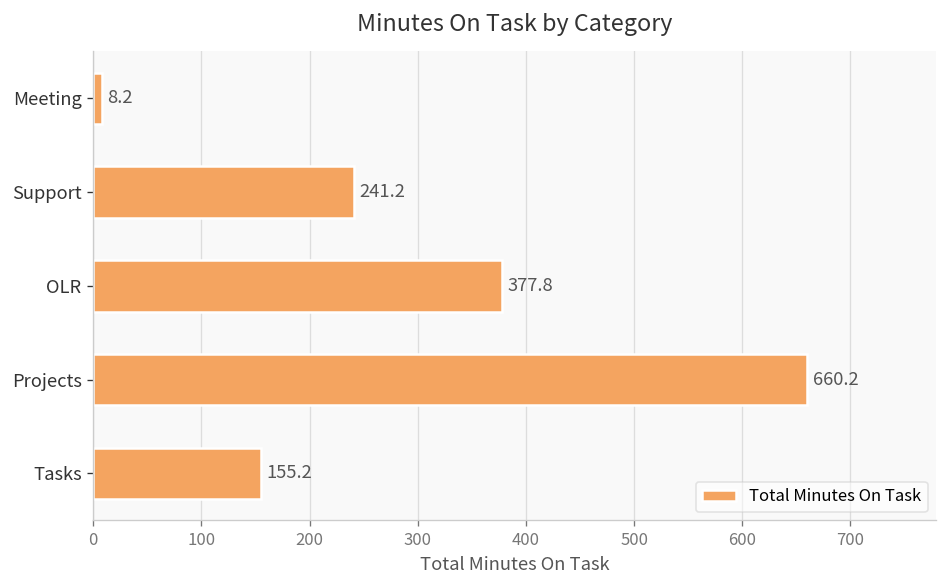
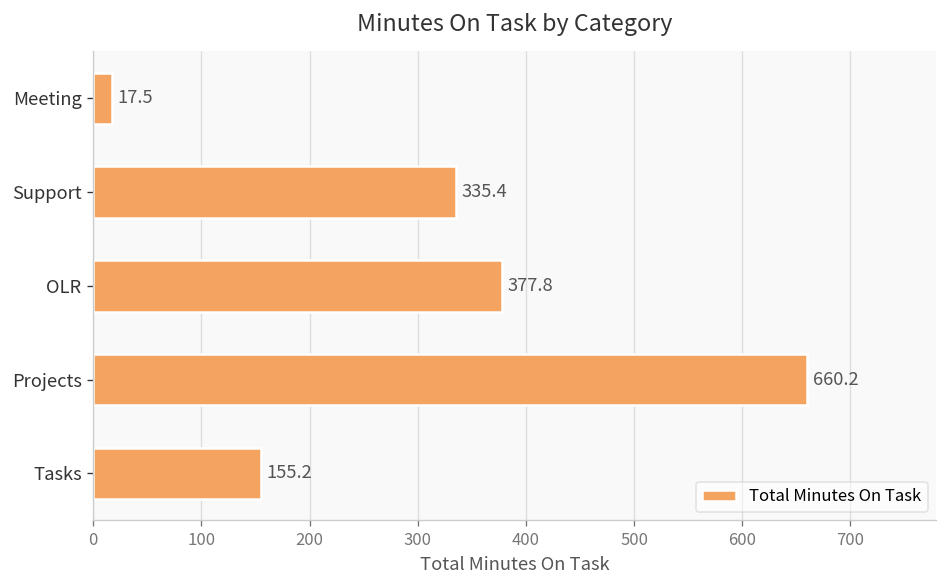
Meeting: 8.2 -> 17.5
Support: 241.2 -> 335.4
